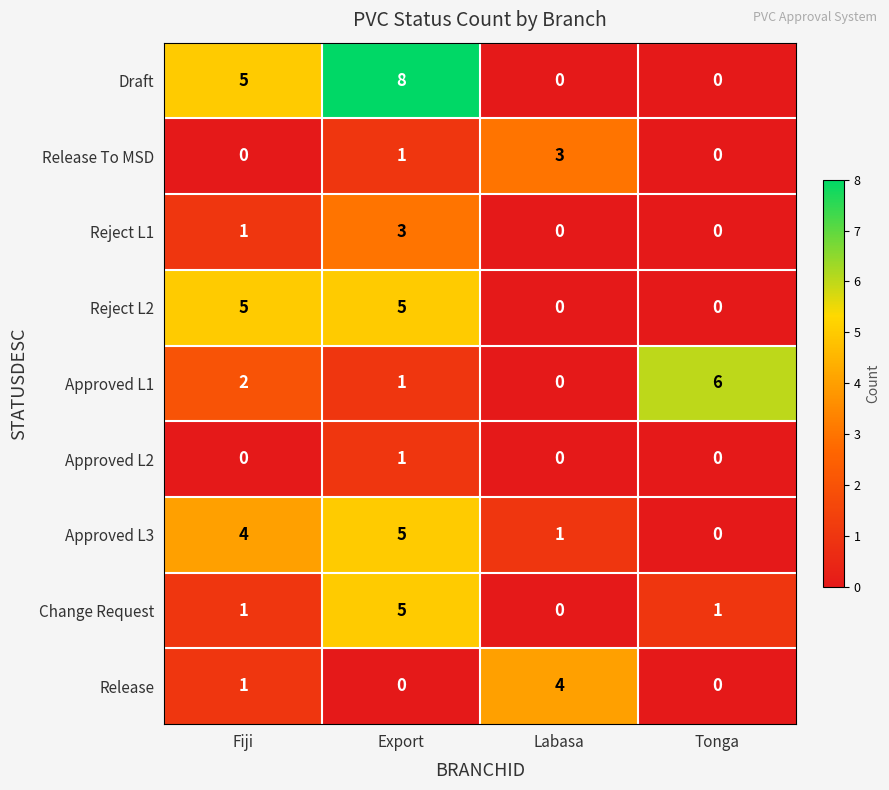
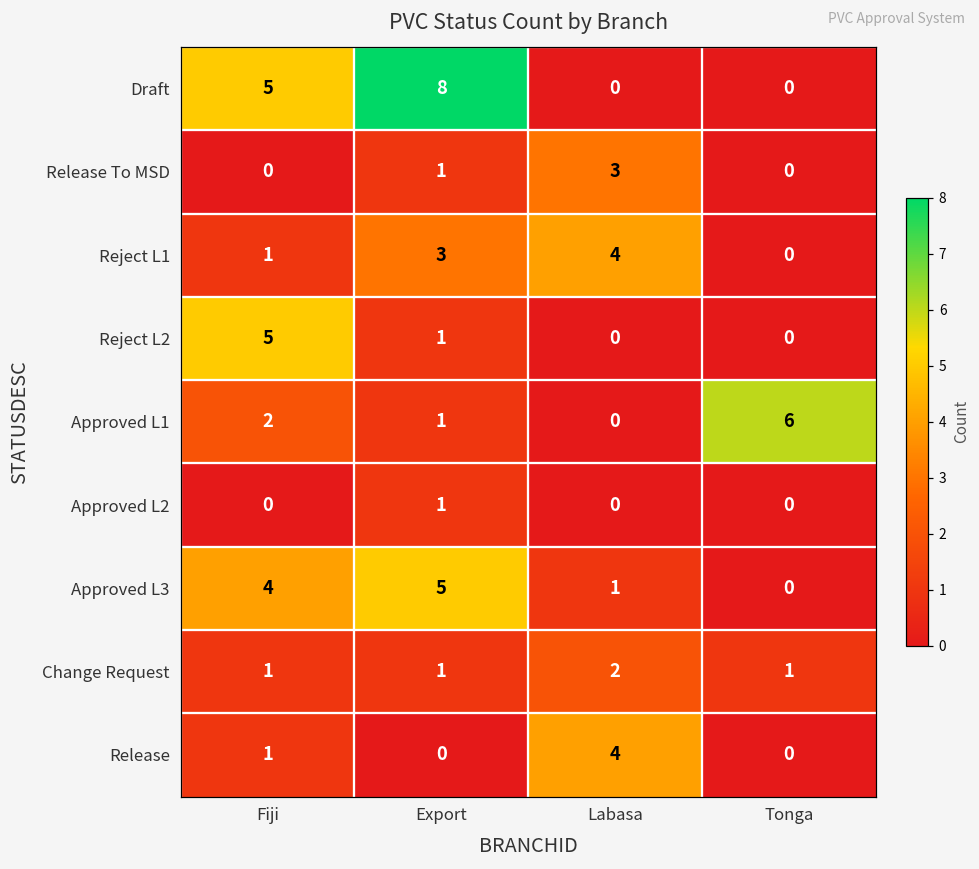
Reject L1, Labasa: 0 -> 4
Reject L2, Export: 5 -> 1
Change Request, Export: 5 -> 1
Change Request, Labasa: 0 -> 2
